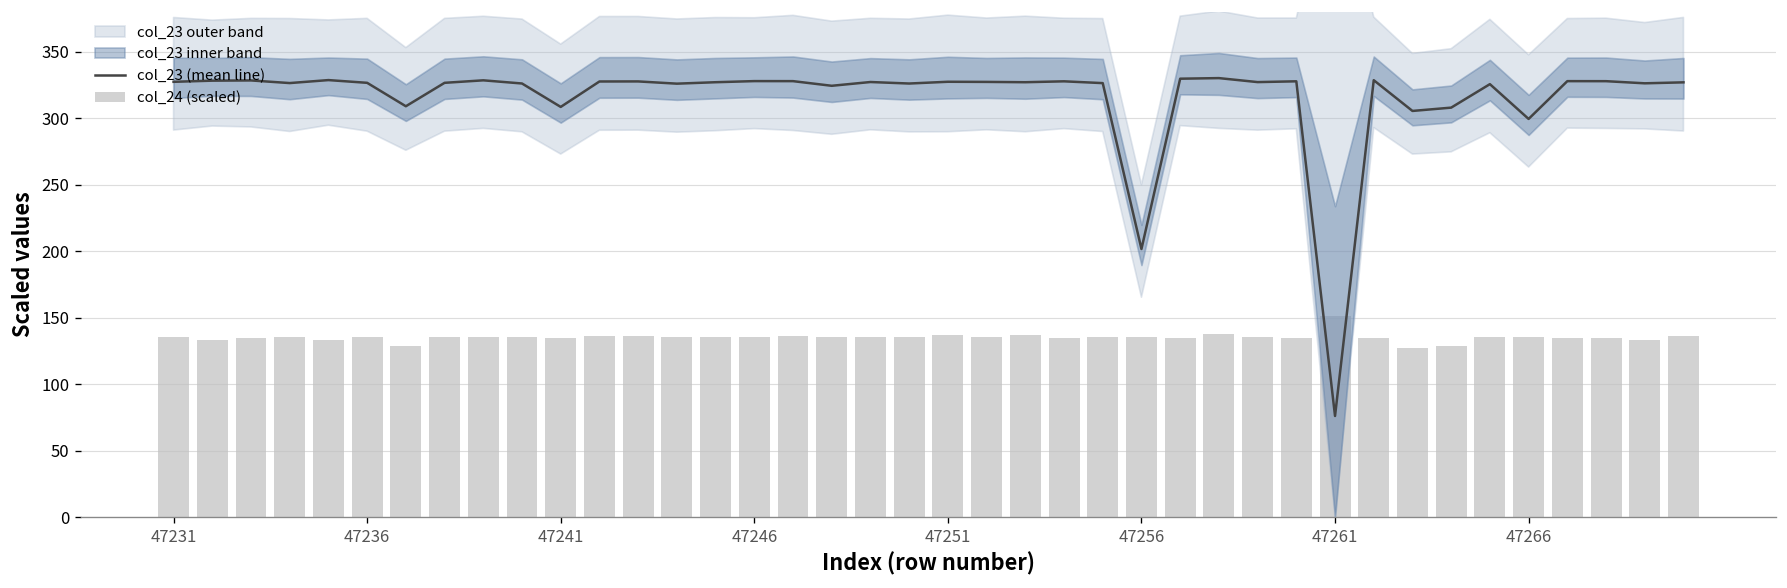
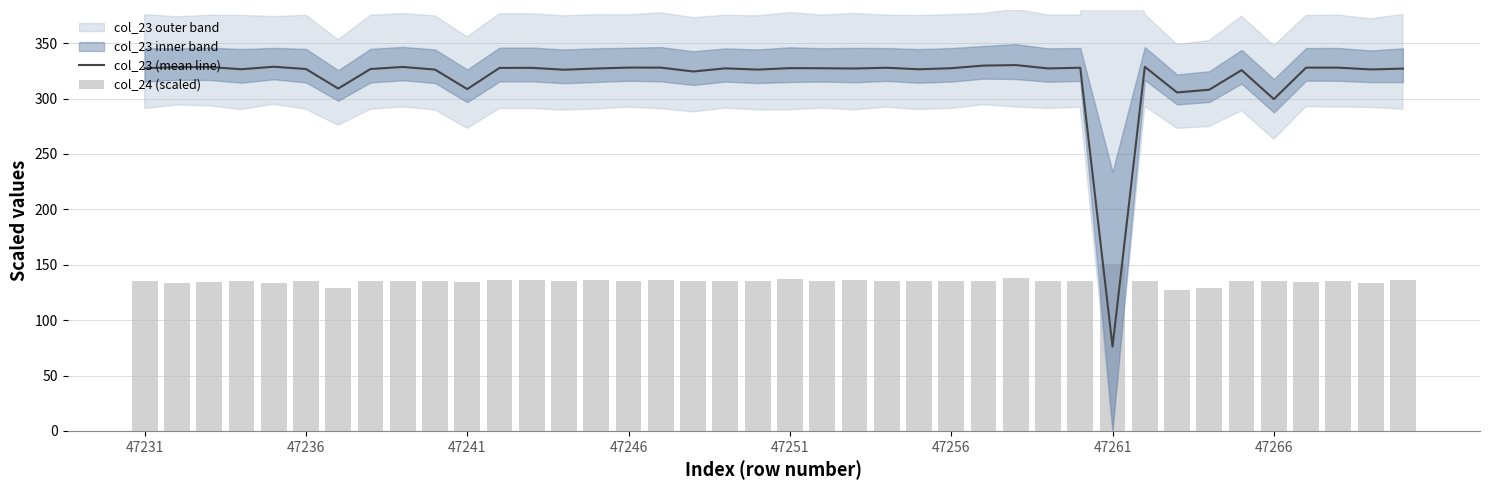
col_23 (mean line), 47256: 202 -> 327
